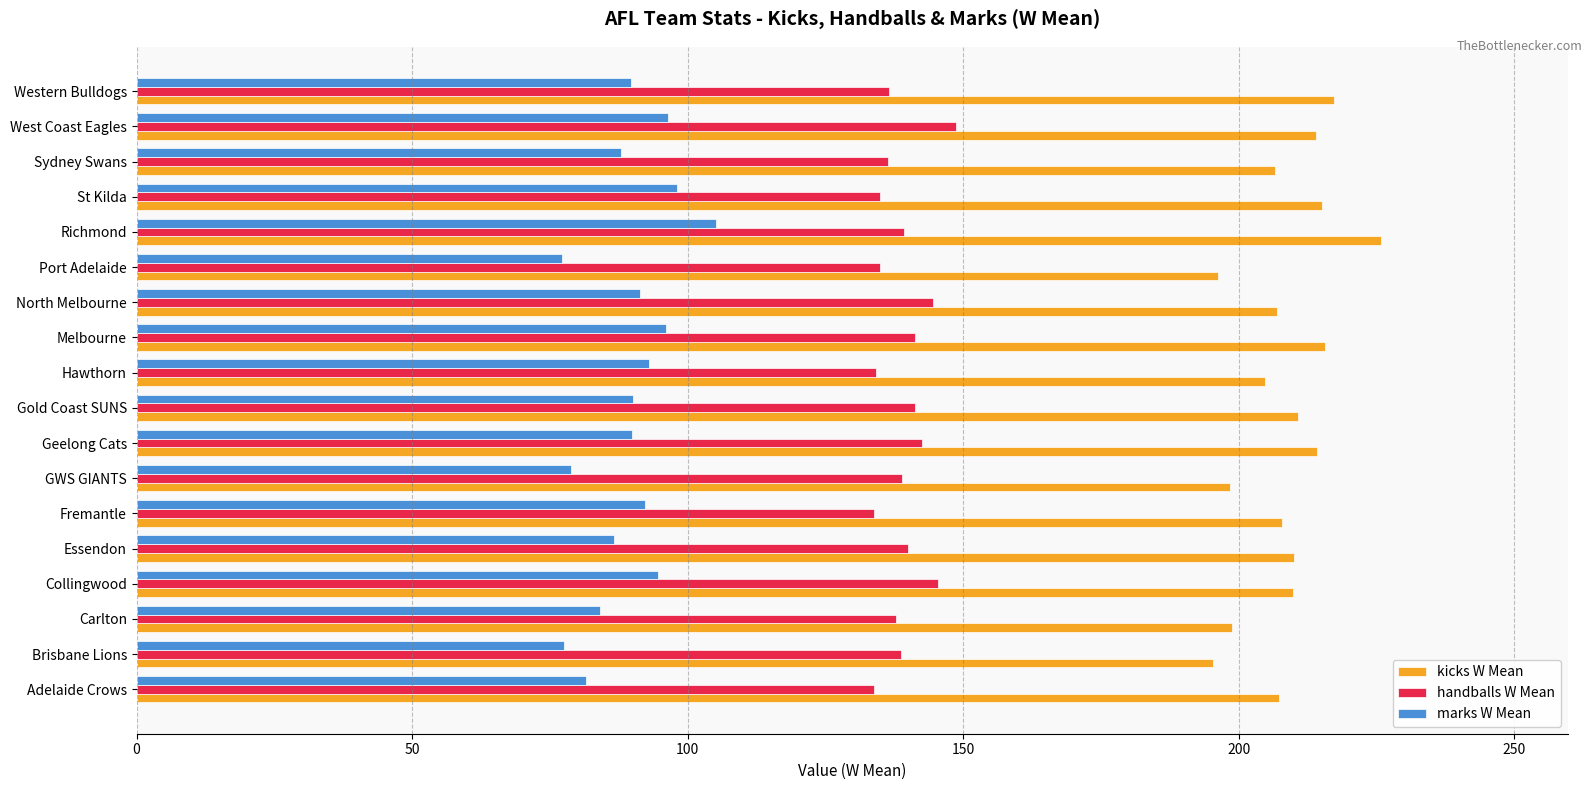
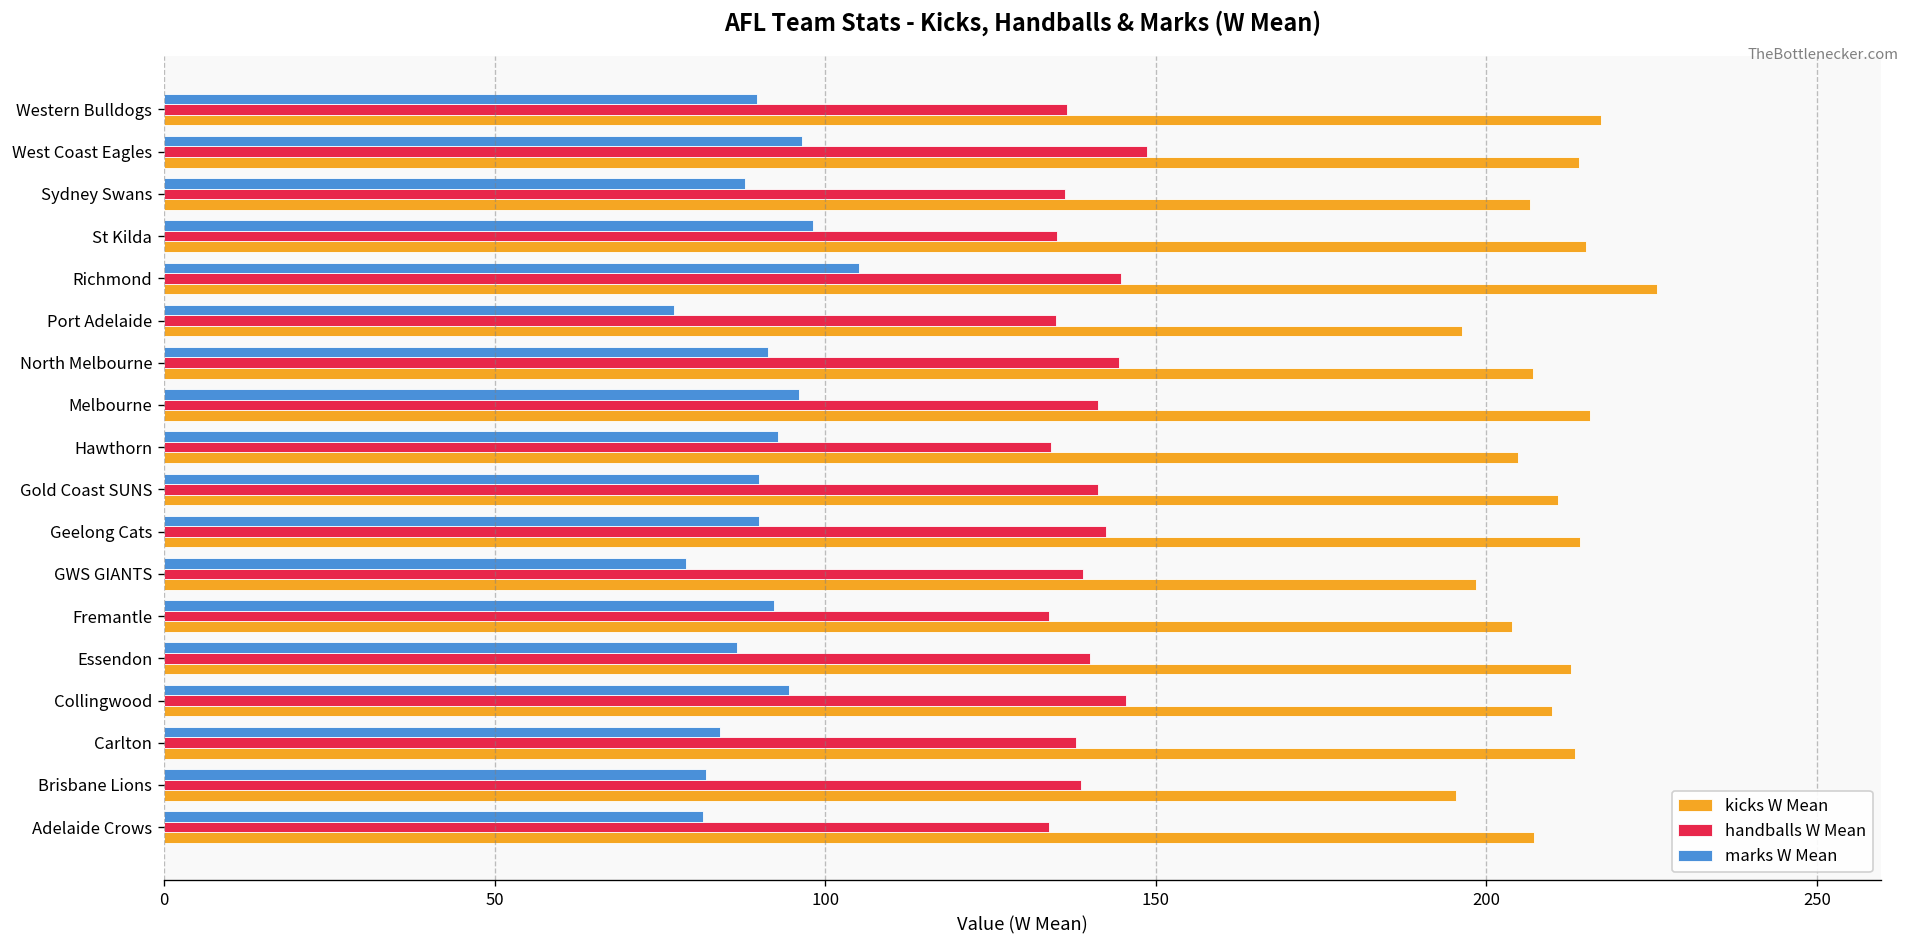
handballs W Mean, Richmond: 139 -> 145
kicks W Mean, Fremantle: 208 -> 204
kicks W Mean, Essendon: 210 -> 213
kicks W Mean, Carlton: 199 -> 213
marks W Mean, Brisbane Lions: 78 -> 82
